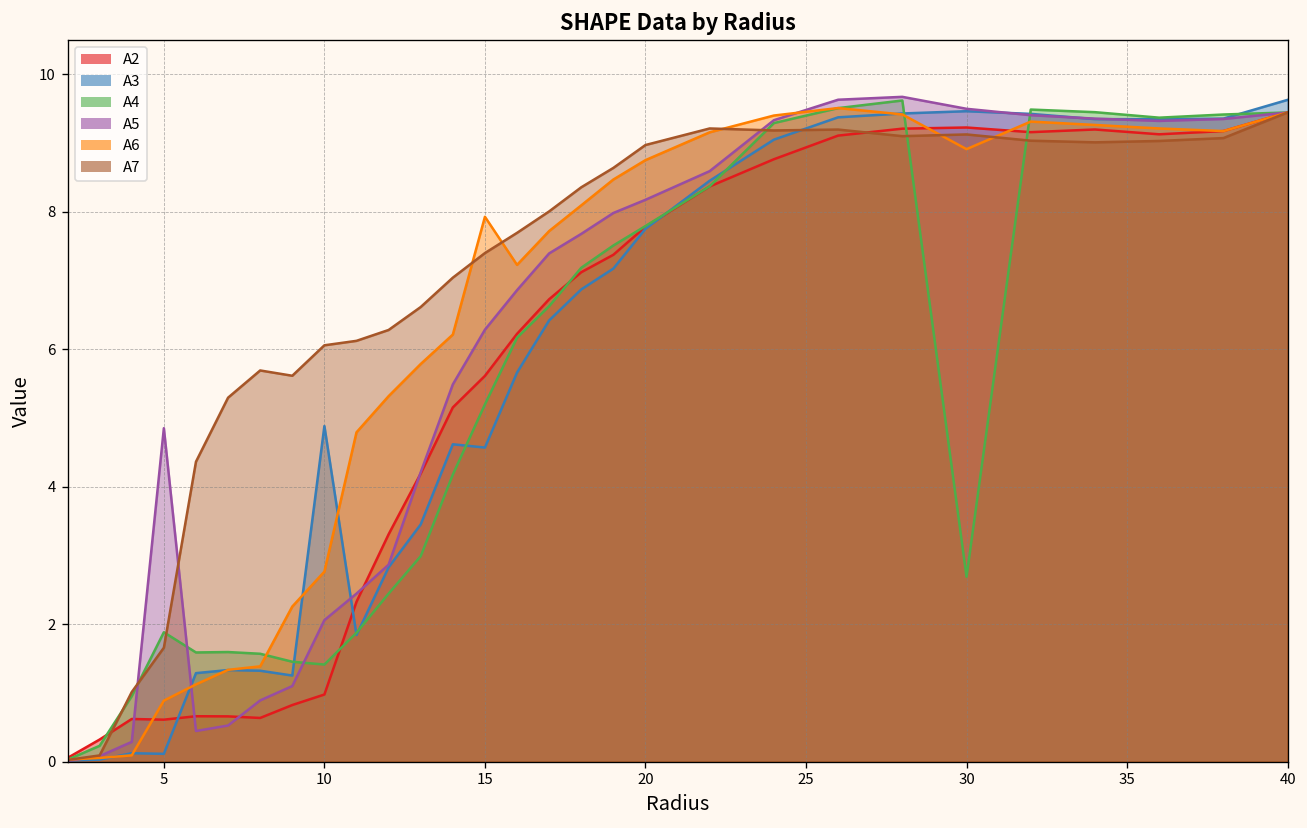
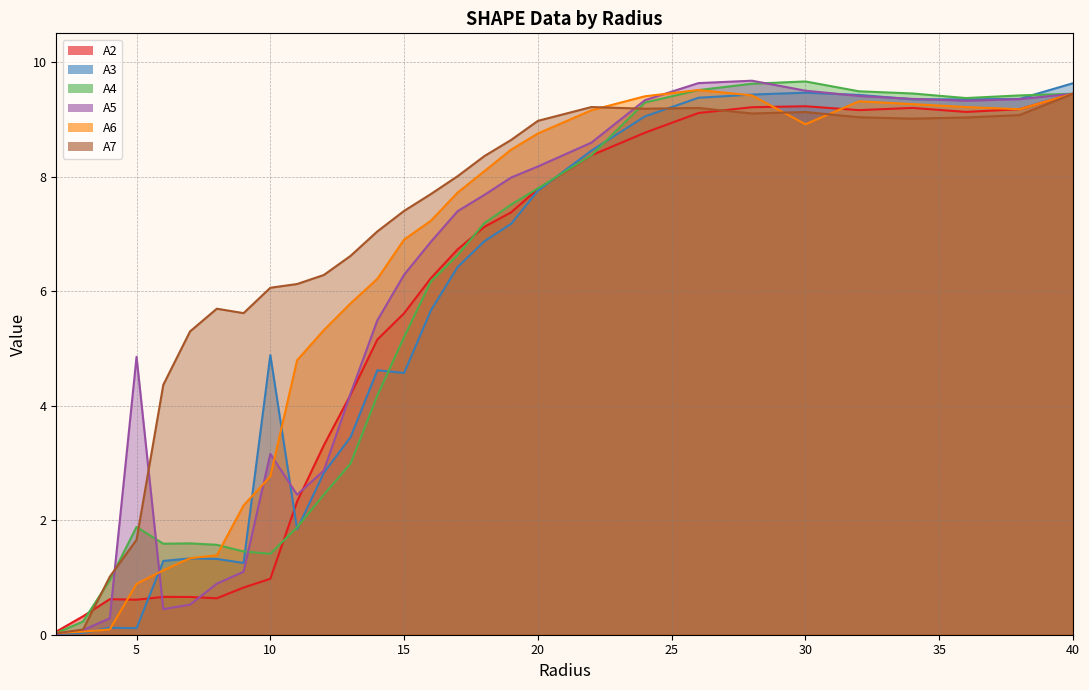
A5, 10: 2.1 -> 3.2
A6, 15: 7.9 -> 6.9
A4, 30: 2.7 -> 9.7
